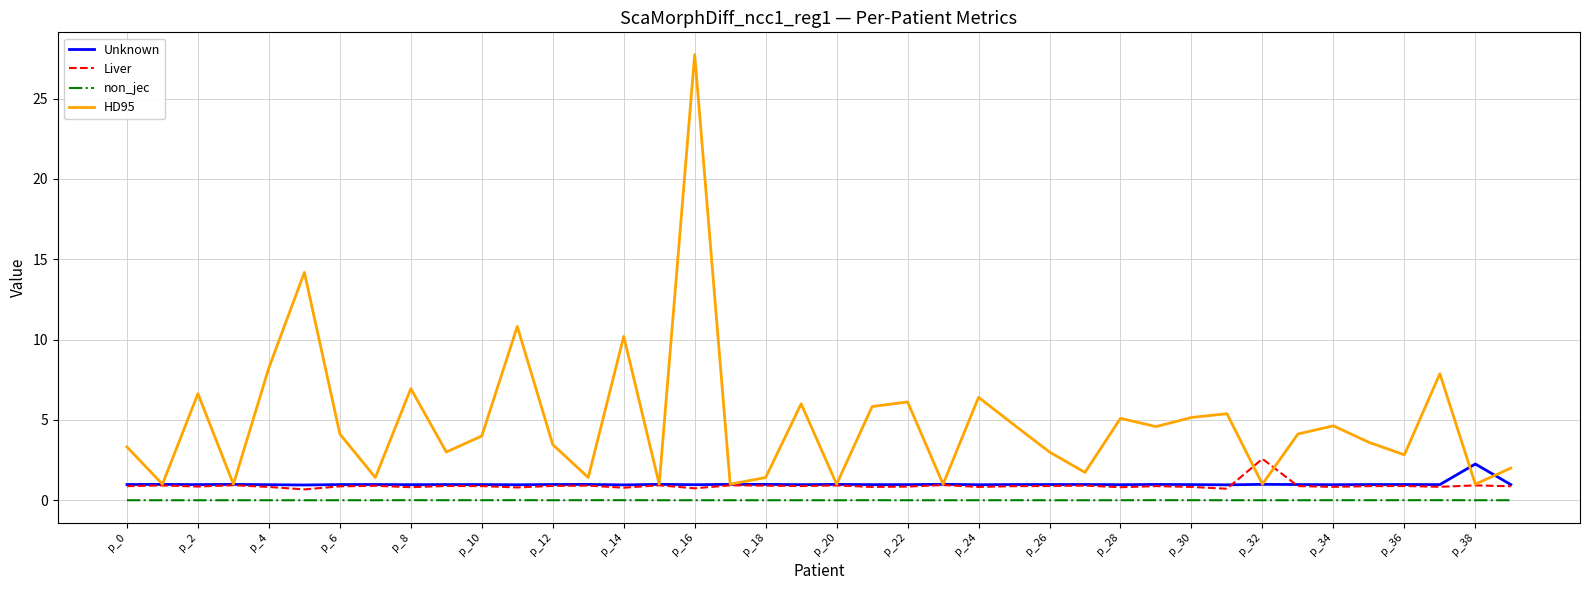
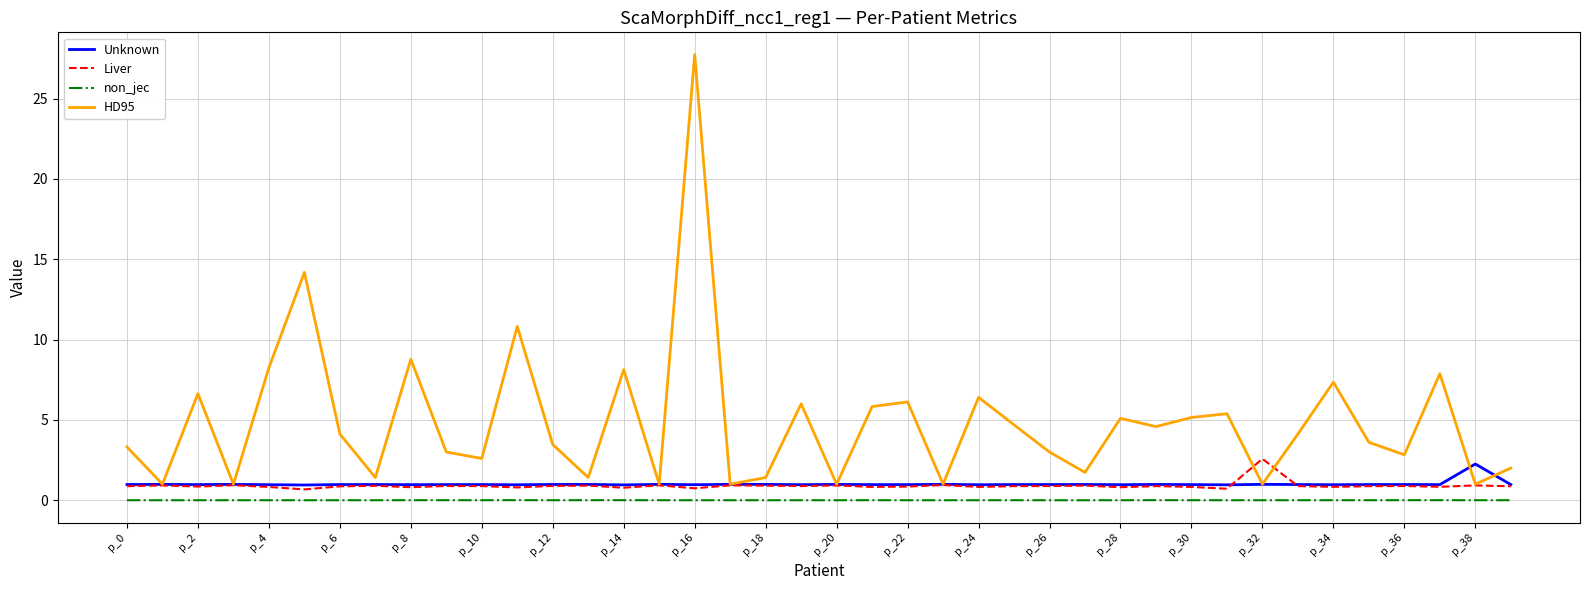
HD95, p_8: 6.9 -> 8.8
HD95, p_10: 4.0 -> 2.6
HD95, p_14: 10.2 -> 8.1
HD95, p_34: 4.6 -> 7.3
